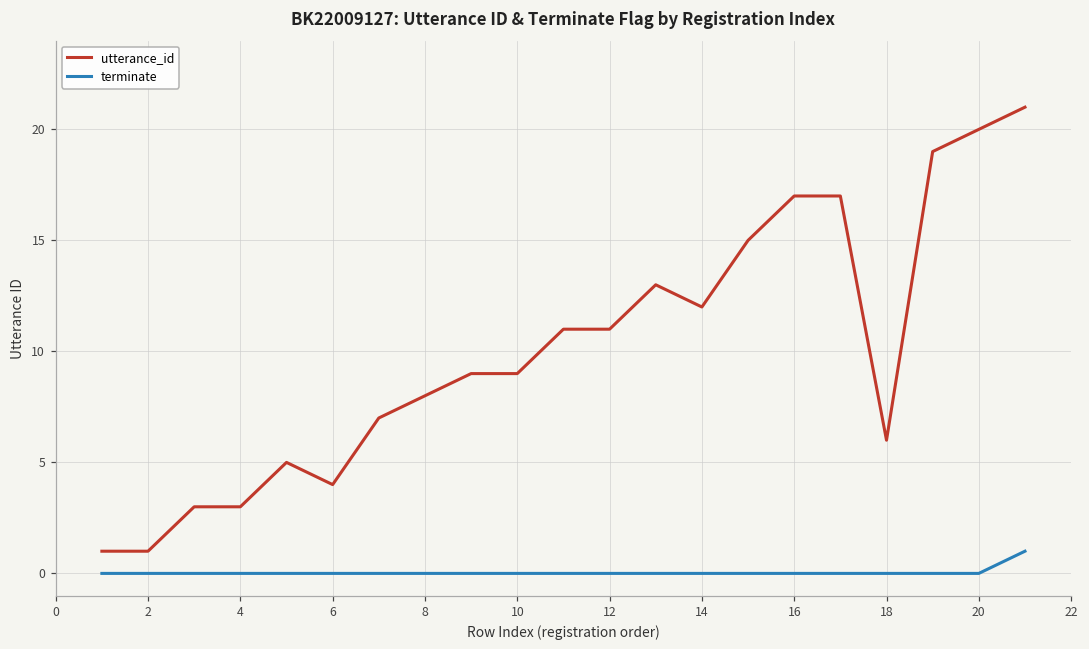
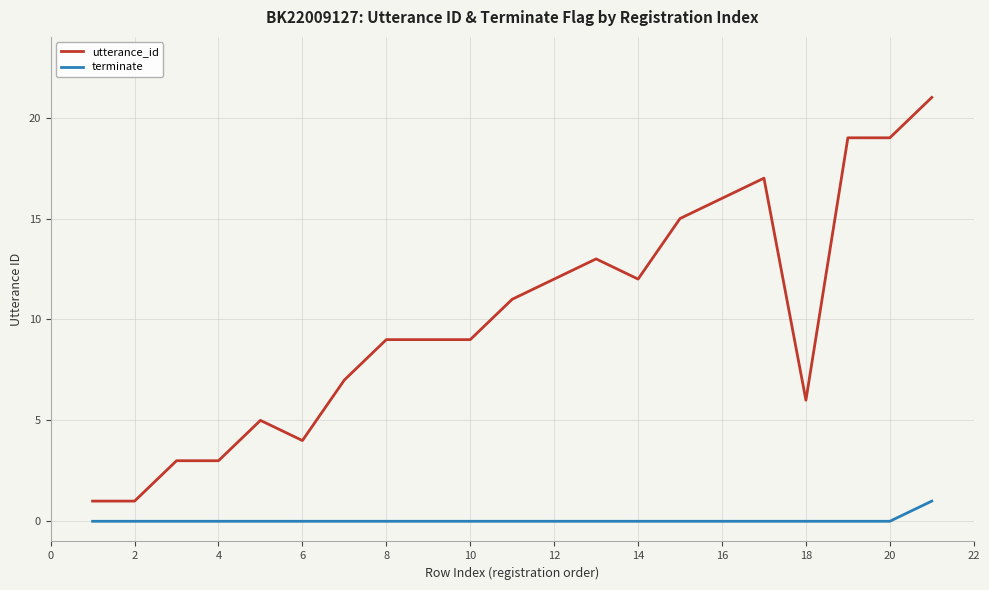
utterance_id, 8: 8 -> 9
utterance_id, 12: 11 -> 12
utterance_id, 16: 17 -> 16
utterance_id, 20: 20 -> 19
